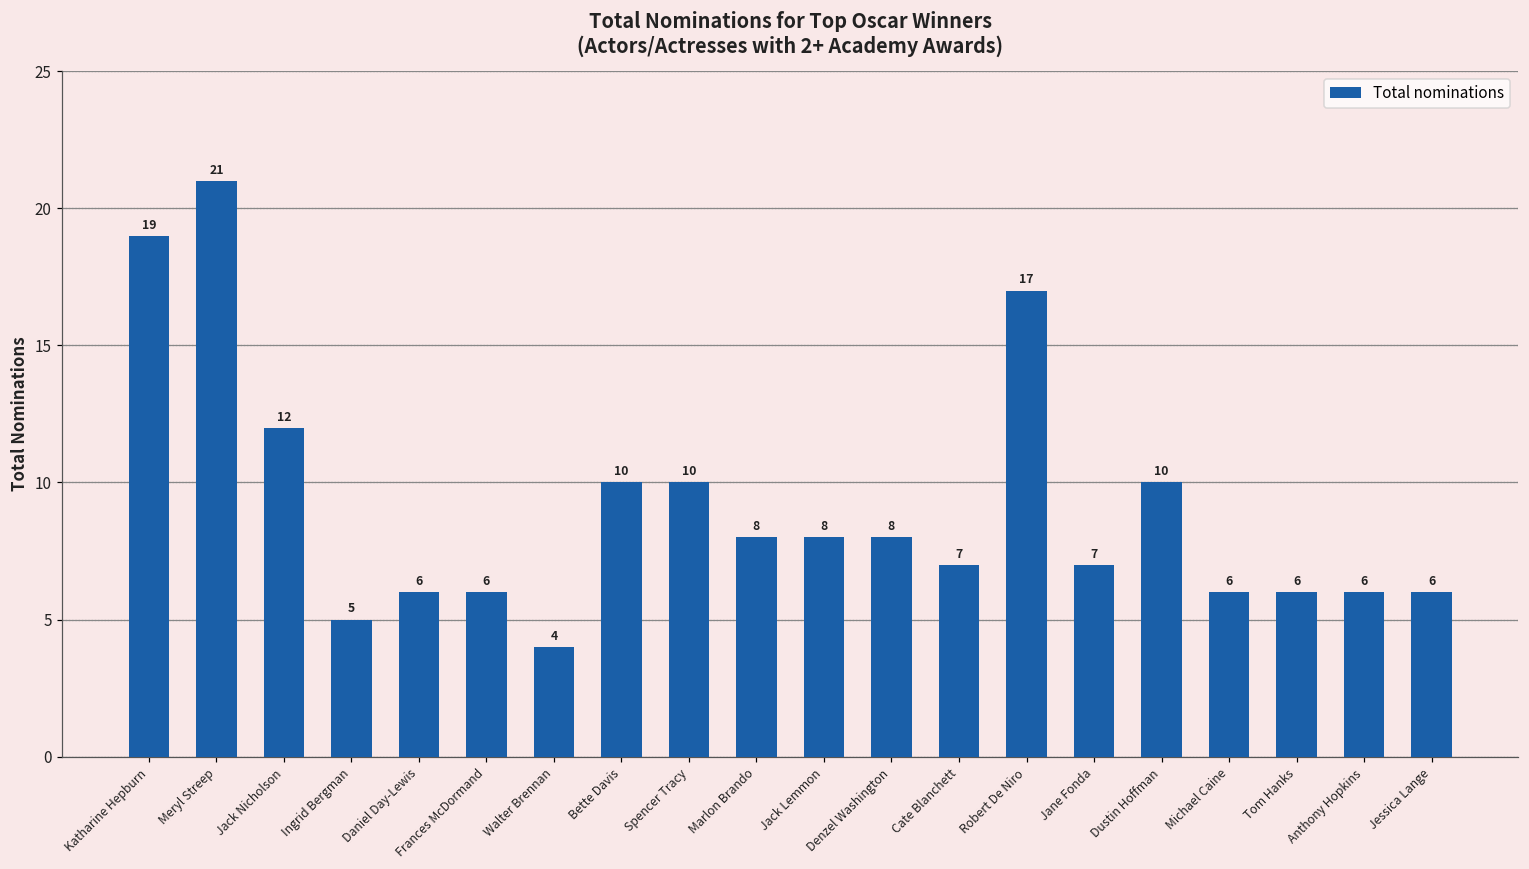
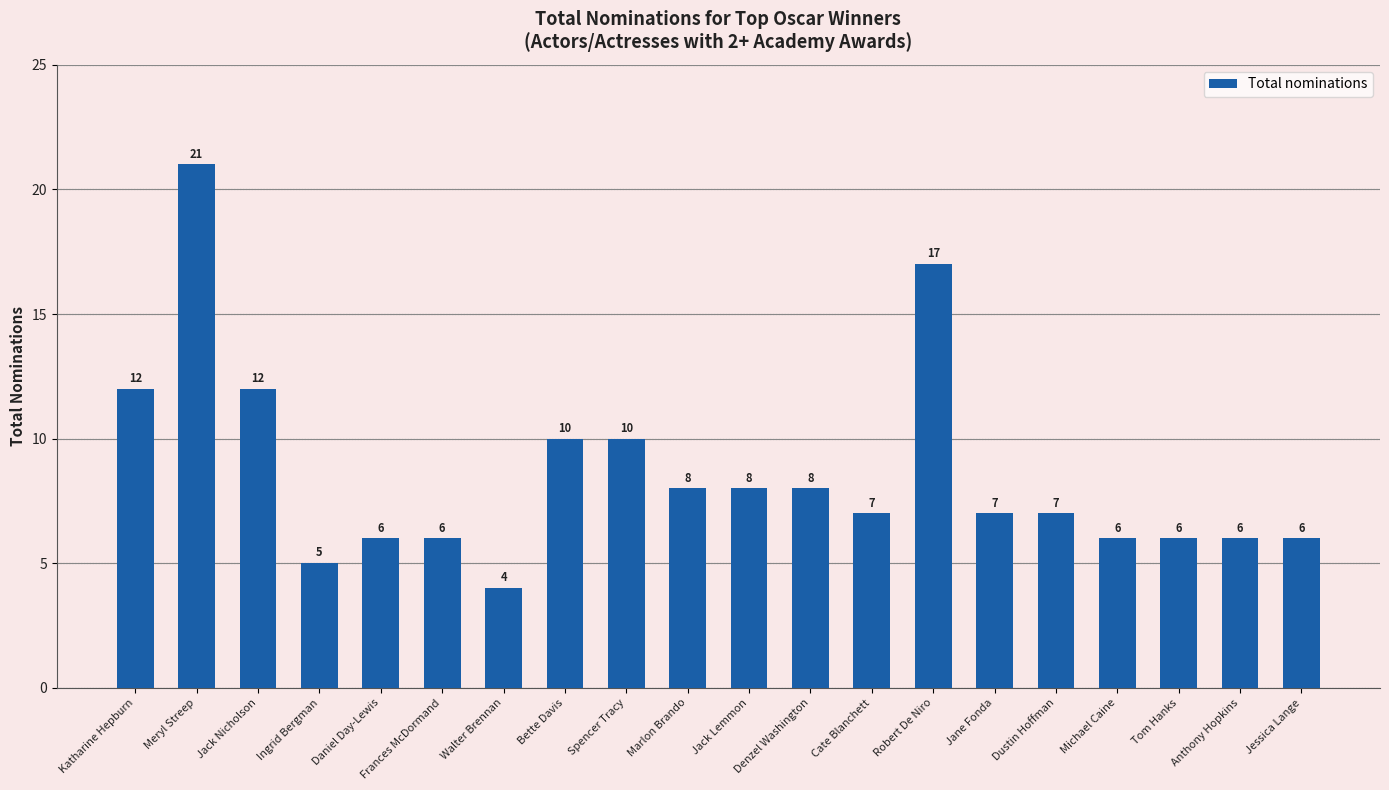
Katharine Hepburn: 19 -> 12
Dustin Hoffman: 10 -> 7
